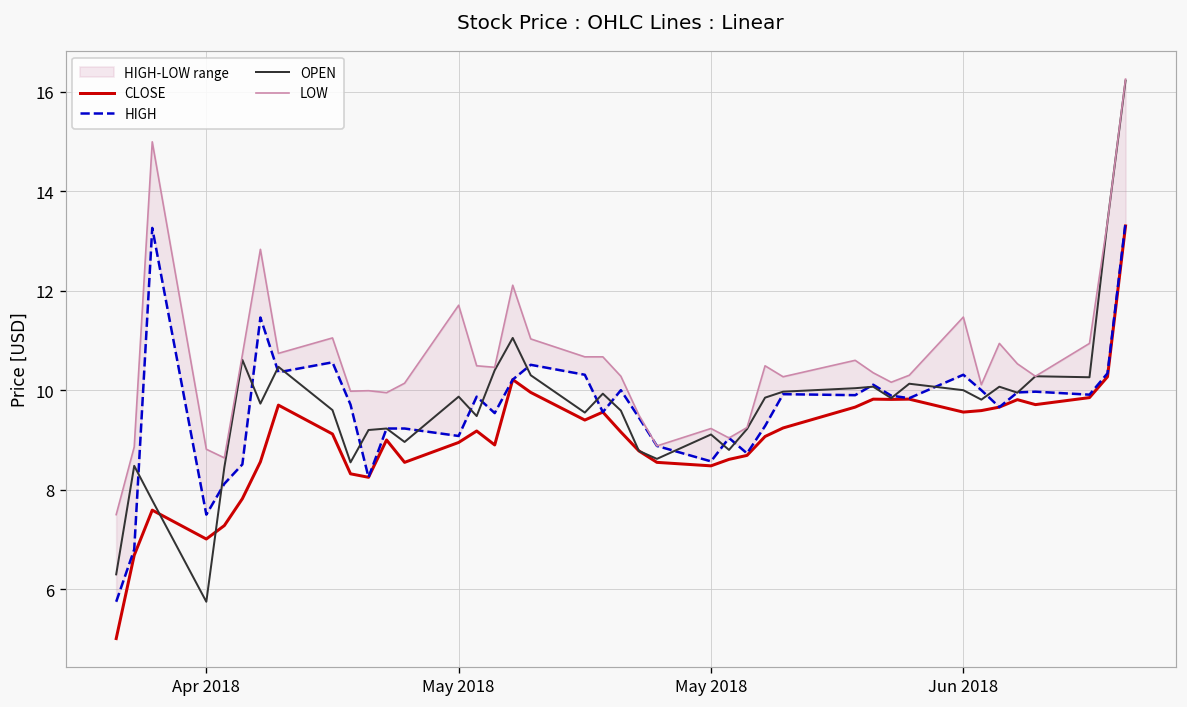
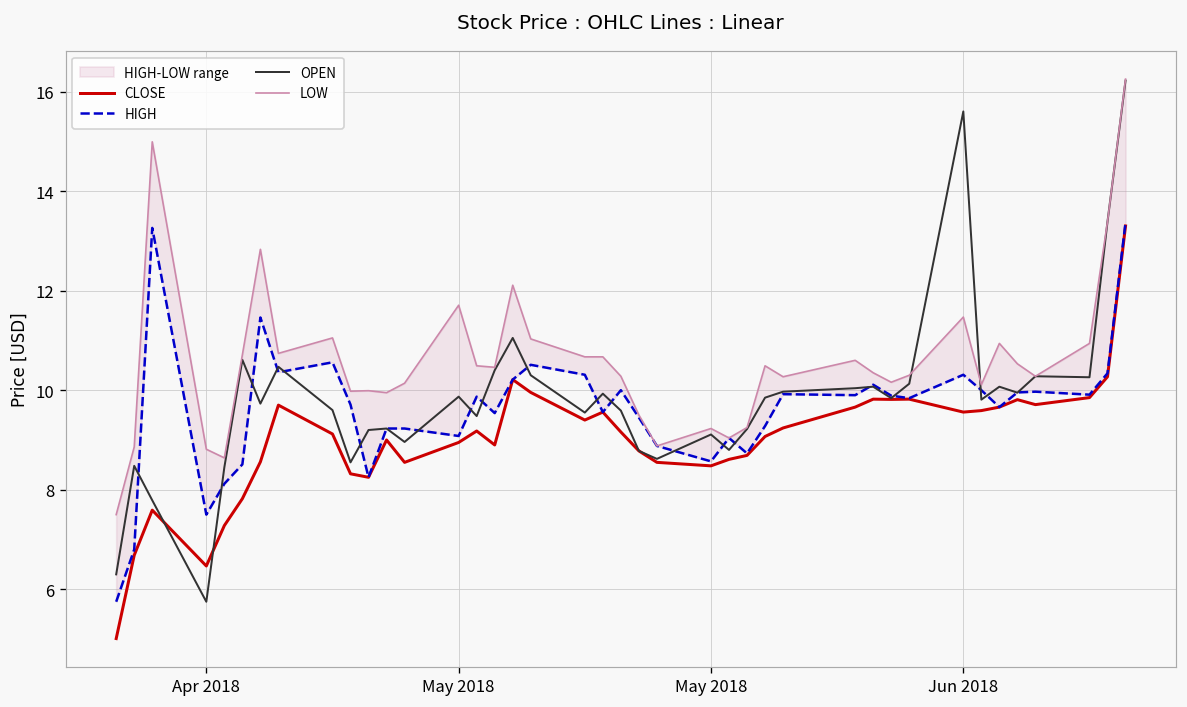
CLOSE, Apr 2018: 7.0 -> 6.5
OPEN, Jun 2018: 10.0 -> 15.6
